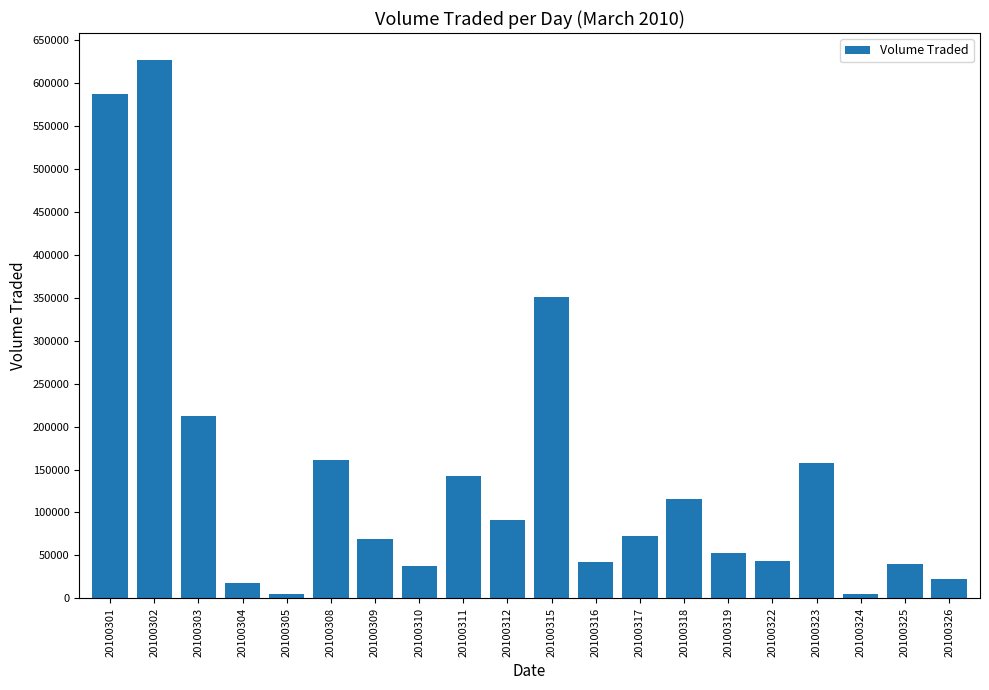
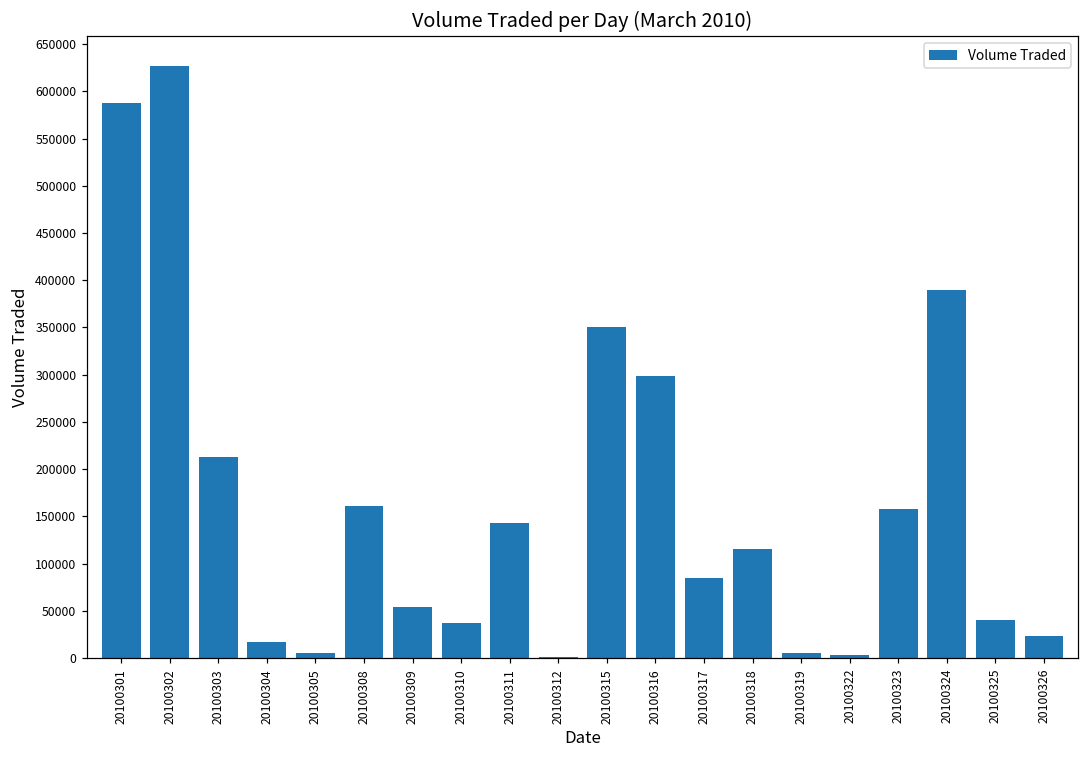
20100309: 70000 -> 50000
20100312: 90000 -> 0
20100316: 40000 -> 300000
20100317: 70000 -> 90000
20100319: 50000 -> 10000
20100322: 40000 -> 0
20100324: 10000 -> 390000
